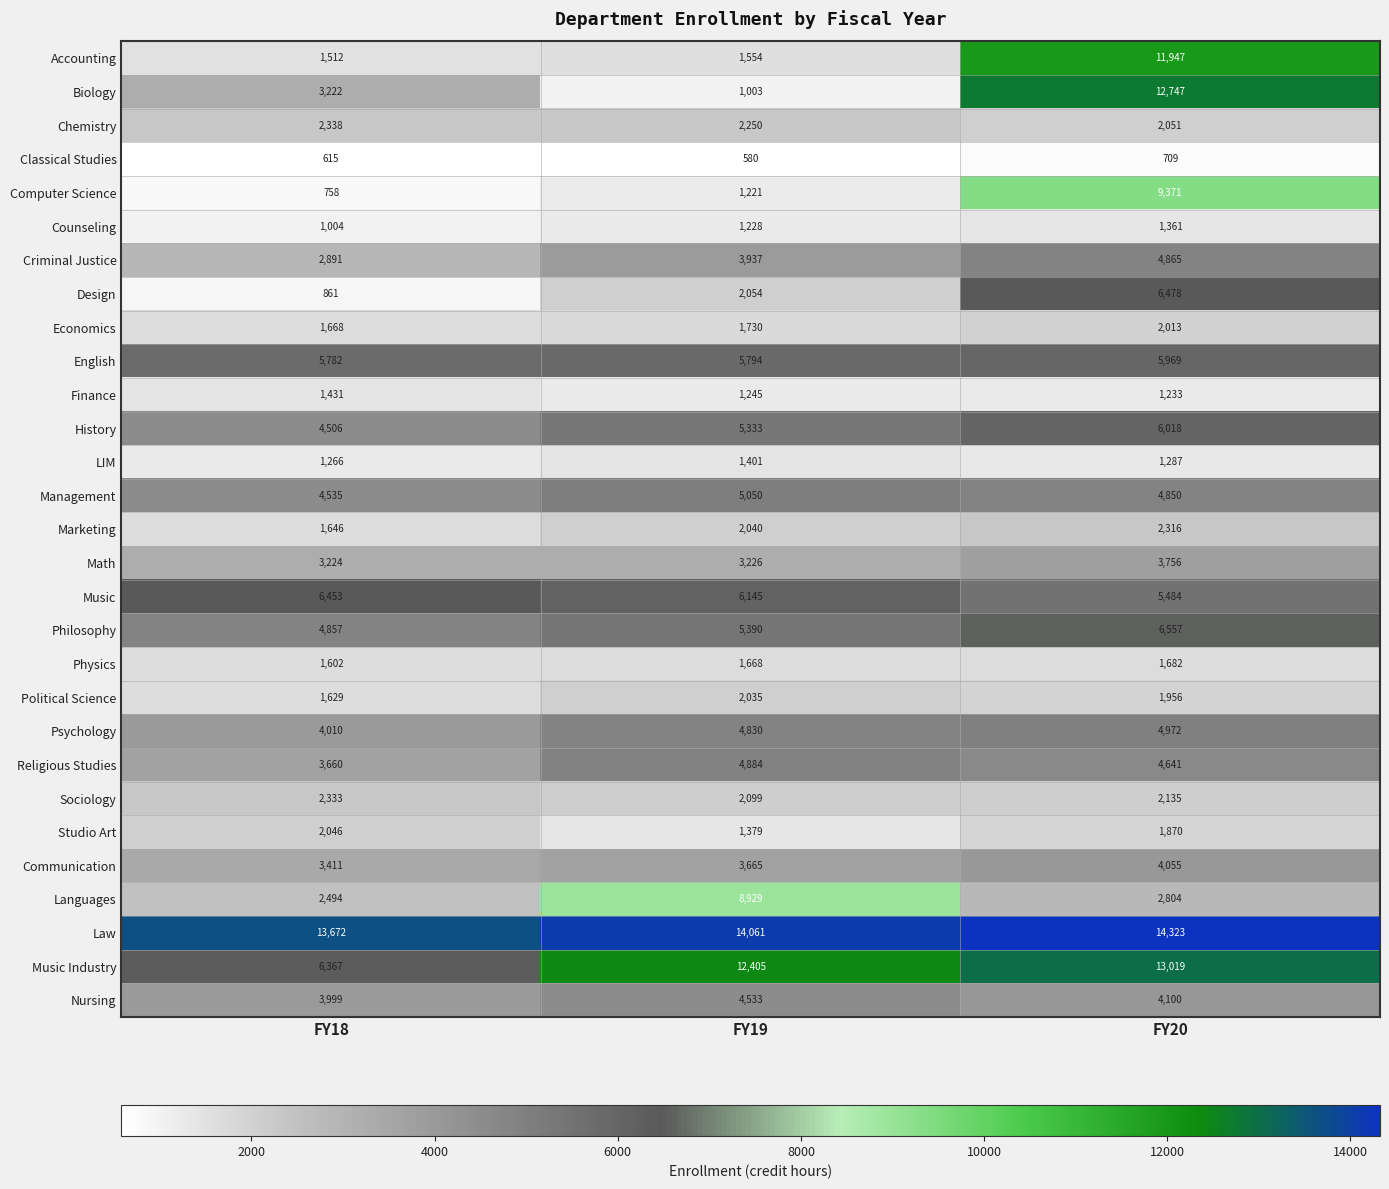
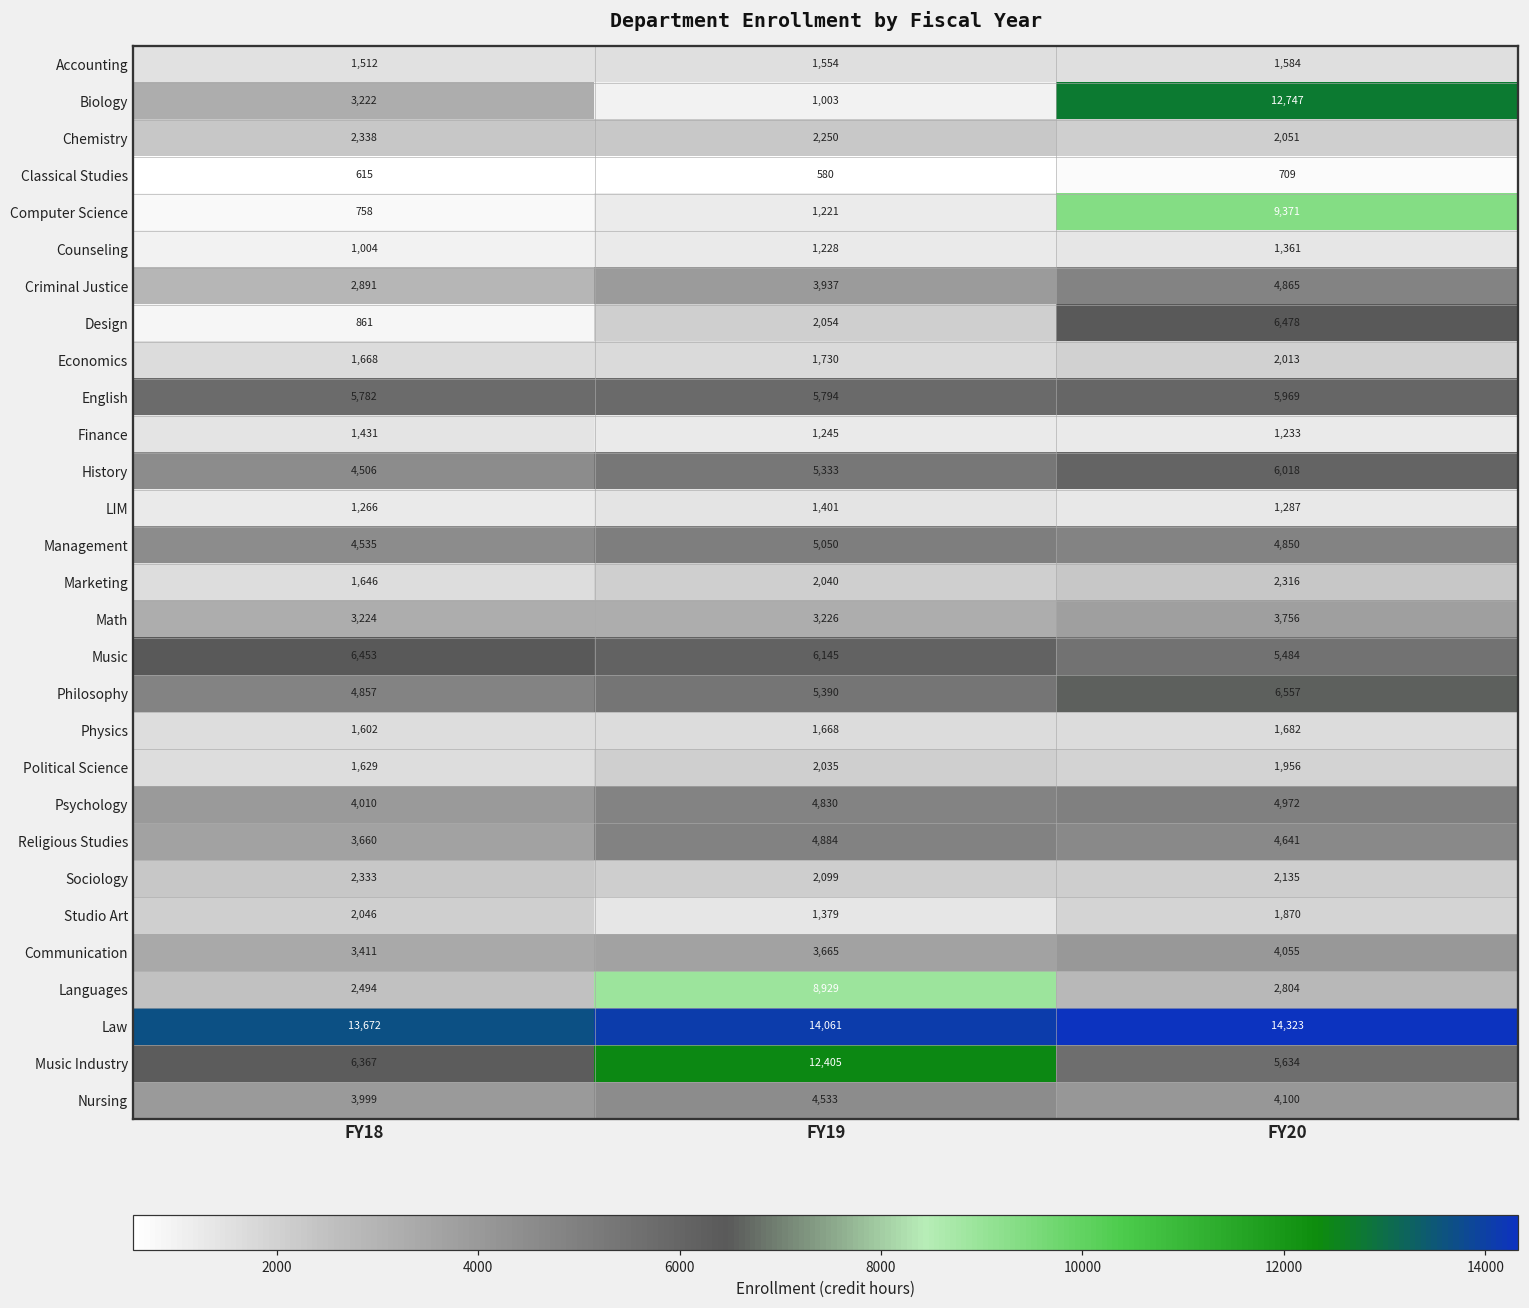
Accounting, FY20: 11,947 -> 1,584
Music Industry, FY20: 13,019 -> 5,634
